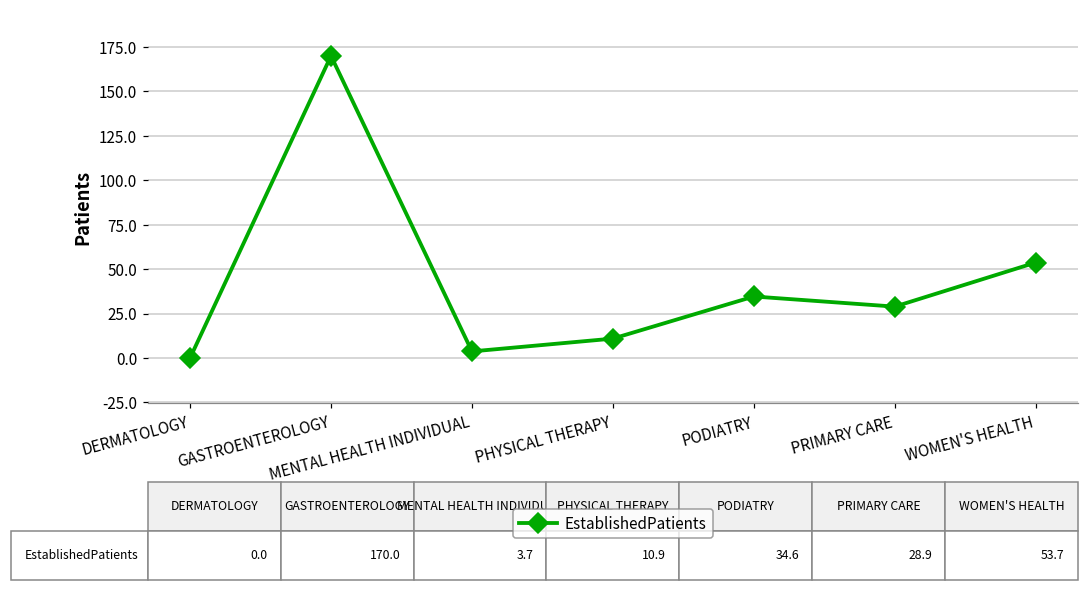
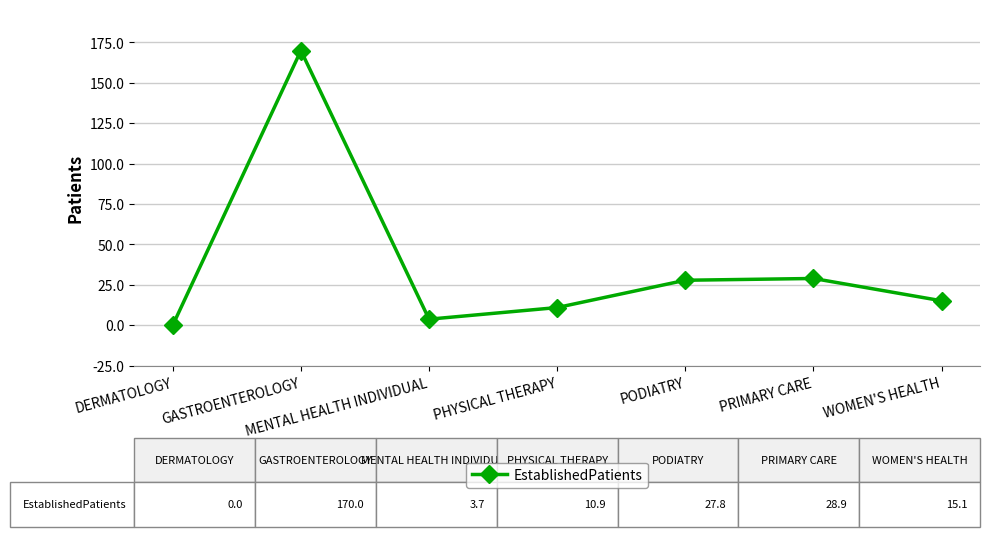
PODIATRY: 34.6 -> 27.8
WOMEN'S HEALTH: 53.7 -> 15.1
